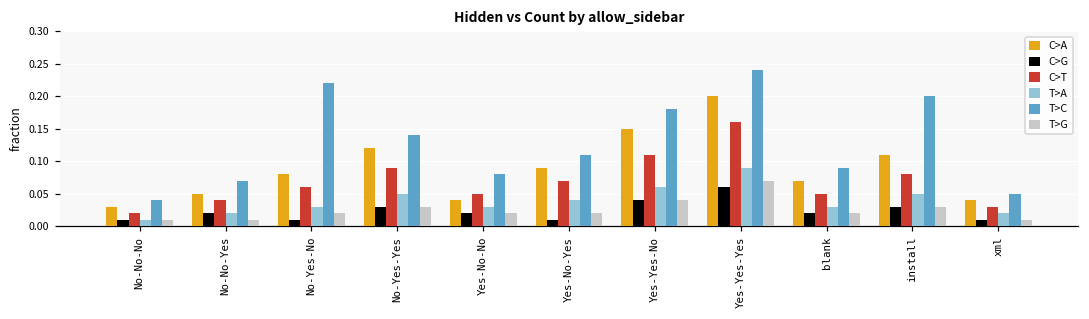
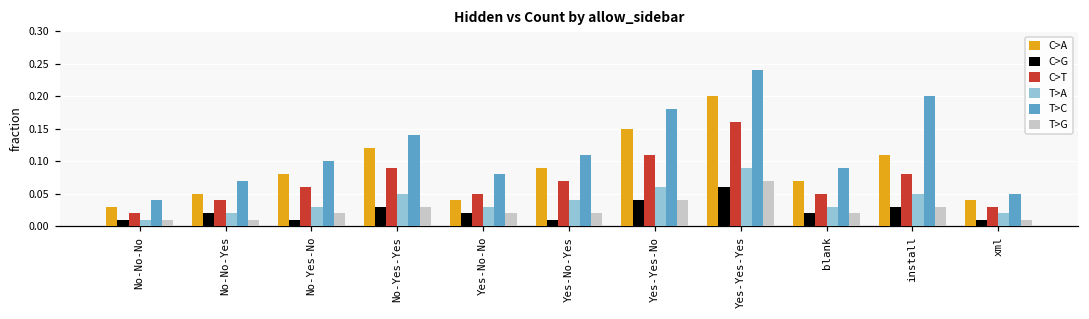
T>C, No-Yes-No: 0.22 -> 0.10
